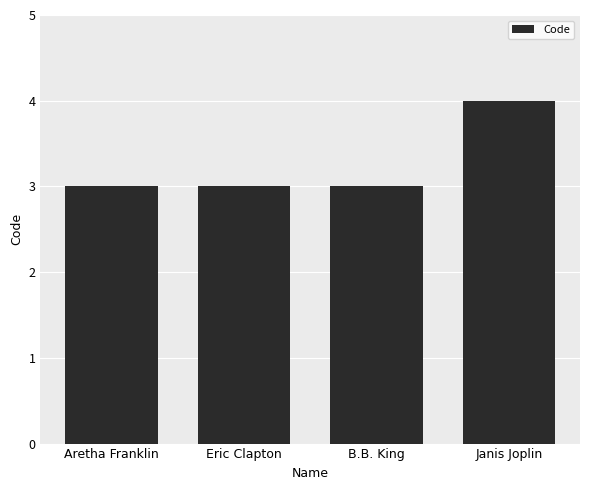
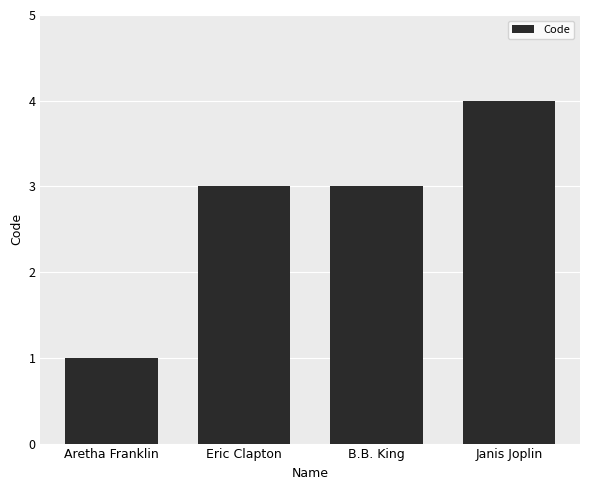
Aretha Franklin: 3 -> 1
